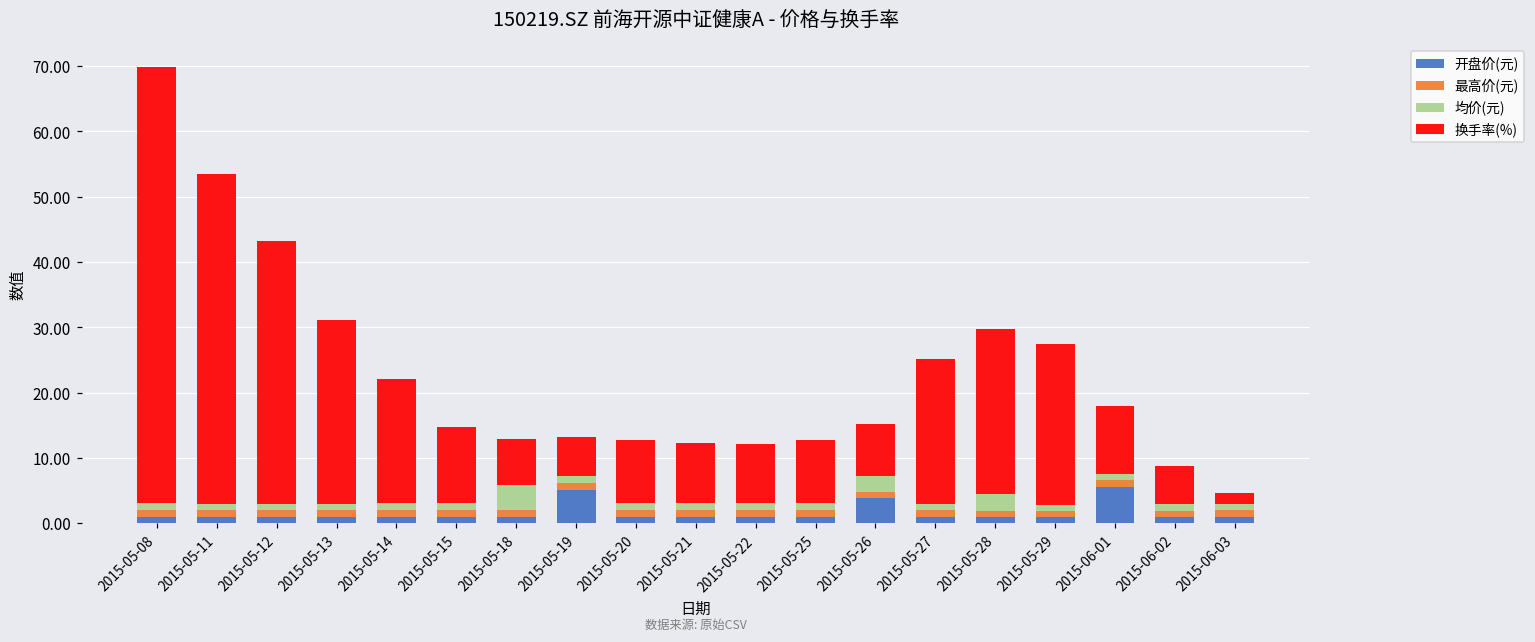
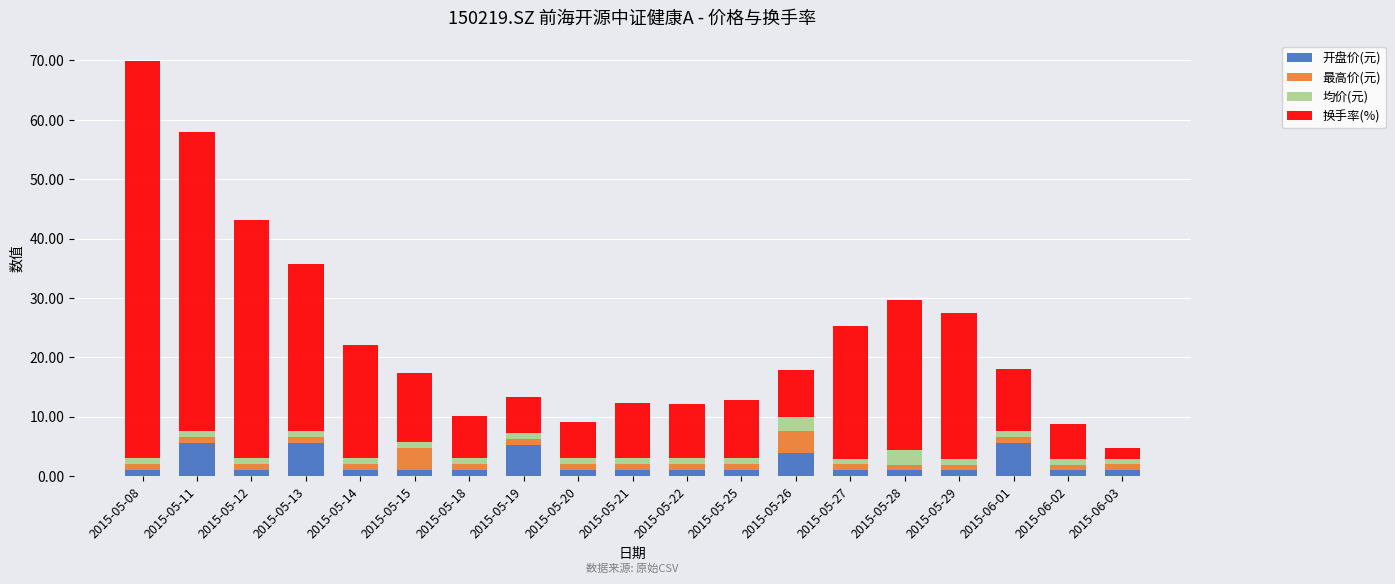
开盘价(元), 2015-05-11: 1 -> 6
开盘价(元), 2015-05-13: 1 -> 6
最高价(元), 2015-05-15: 1 -> 4
均价(元), 2015-05-18: 4 -> 1
换手率(%), 2015-05-20: 10 -> 6
最高价(元), 2015-05-26: 1 -> 4
